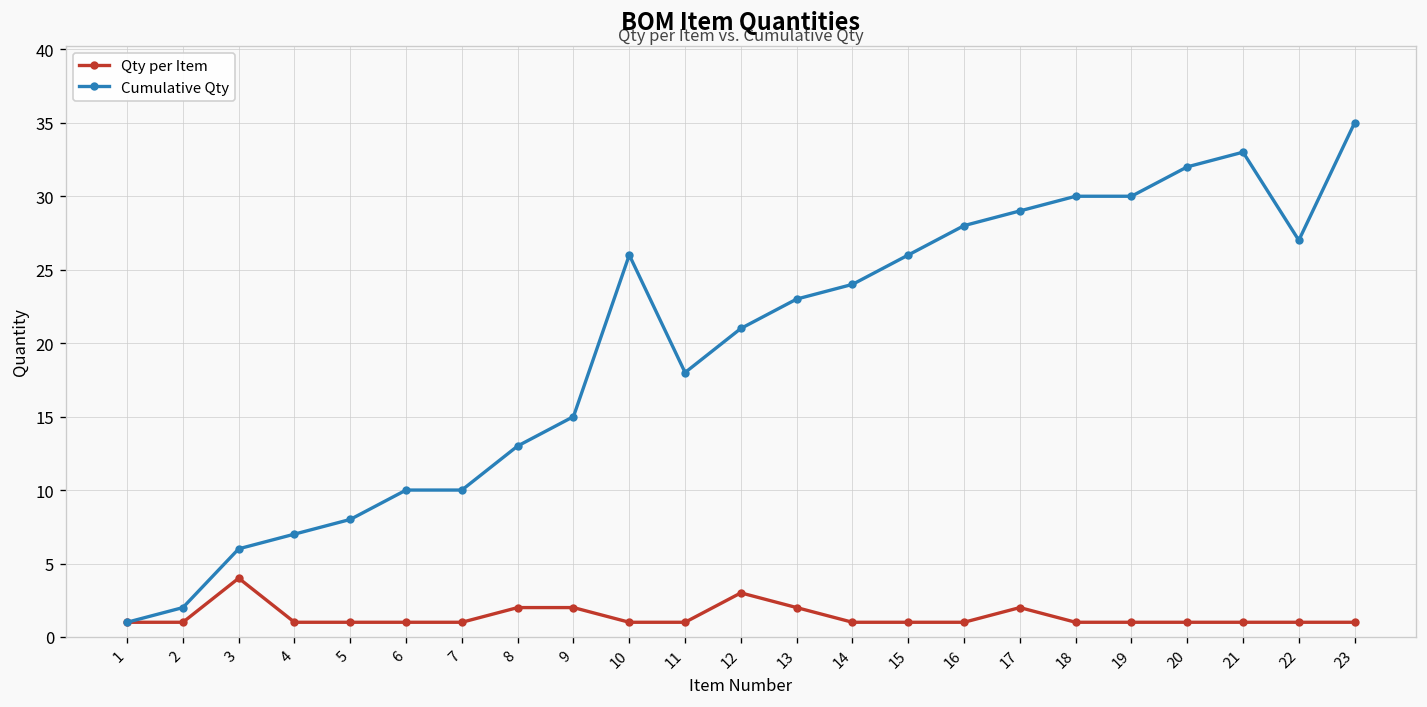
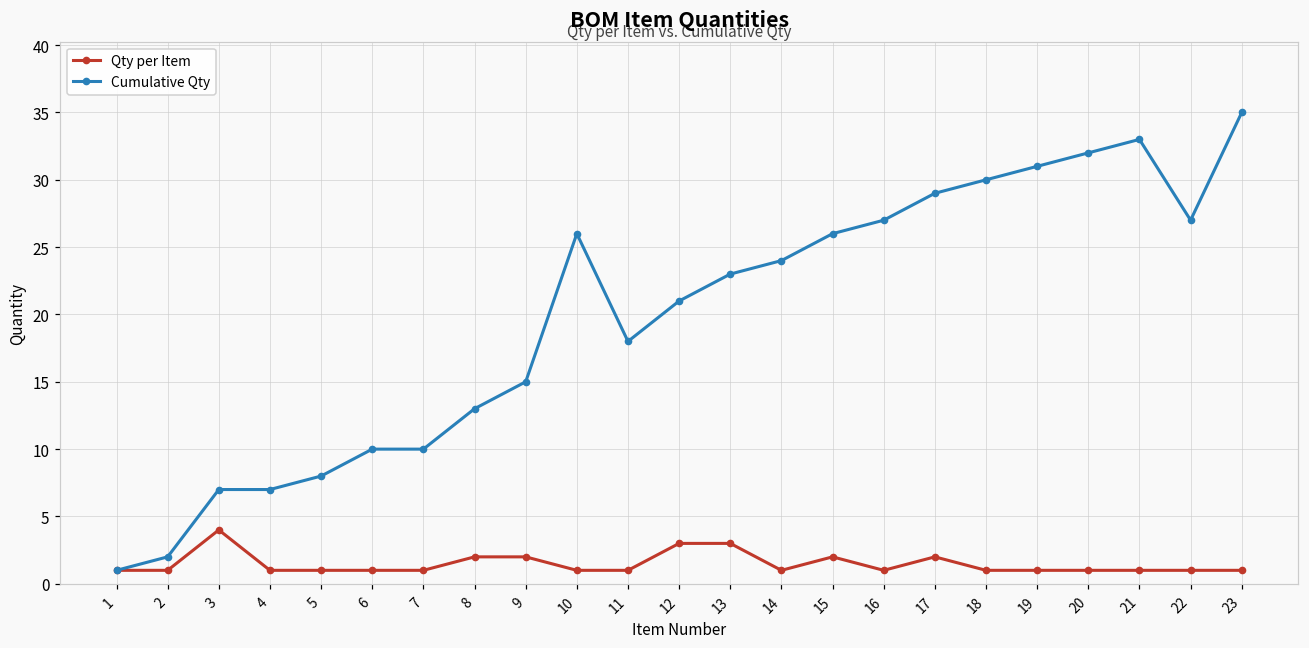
Cumulative Qty, 3: 6 -> 7
Qty per Item, 13: 2 -> 3
Qty per Item, 15: 1 -> 2
Cumulative Qty, 16: 28 -> 27
Cumulative Qty, 19: 30 -> 31
